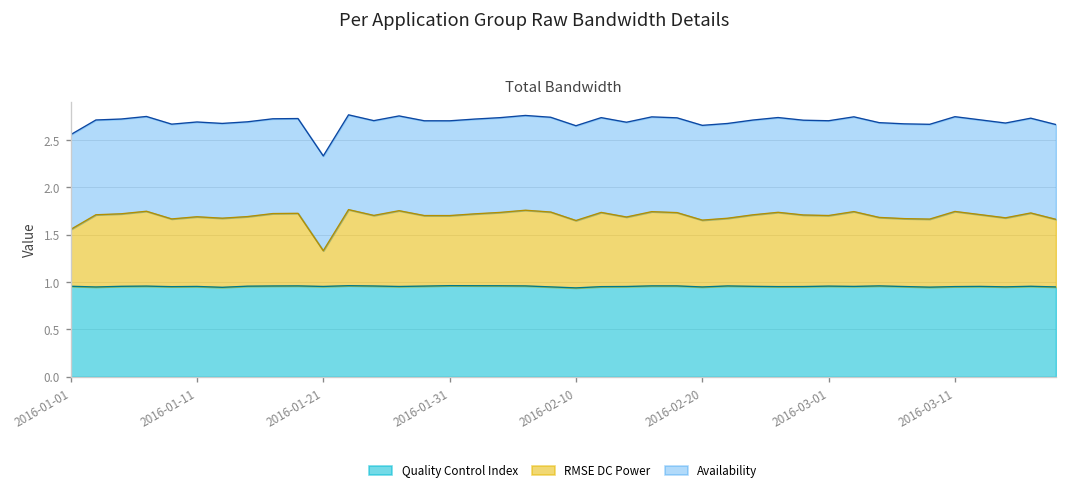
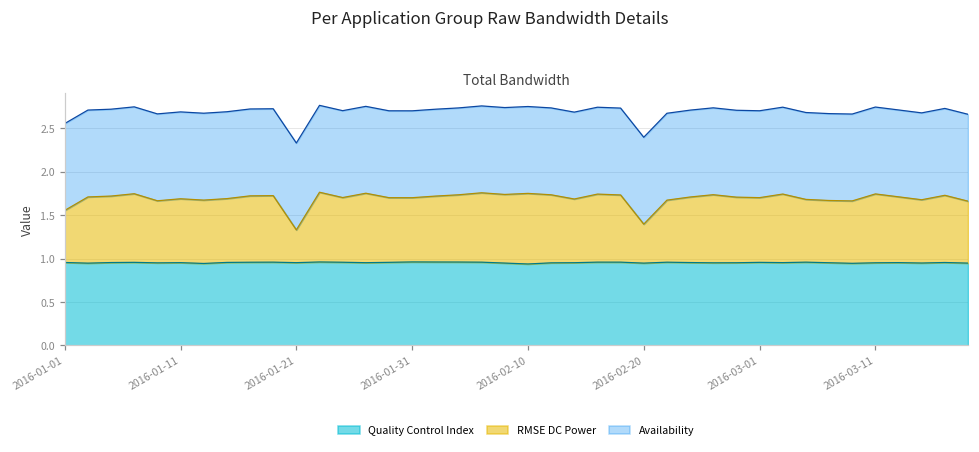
RMSE DC Power, 2016-02-10: 0.7 -> 0.8
RMSE DC Power, 2016-02-20: 0.7 -> 0.4
